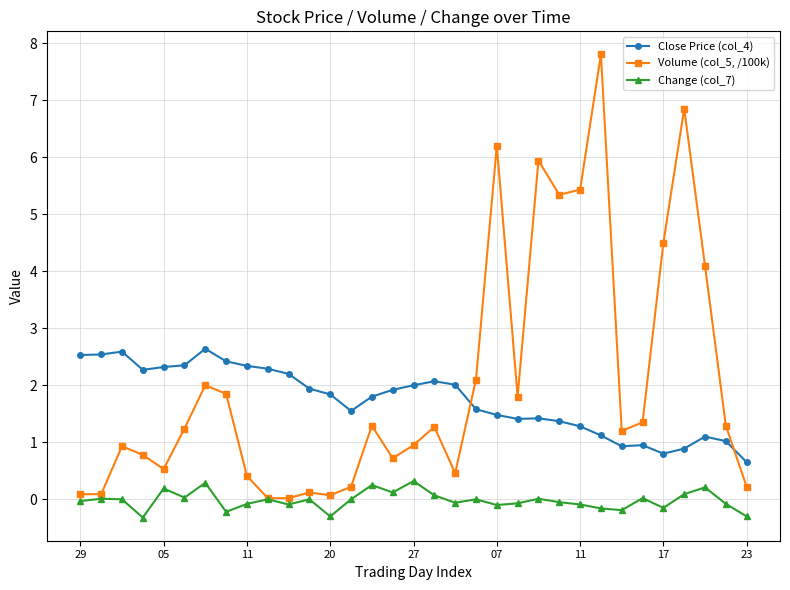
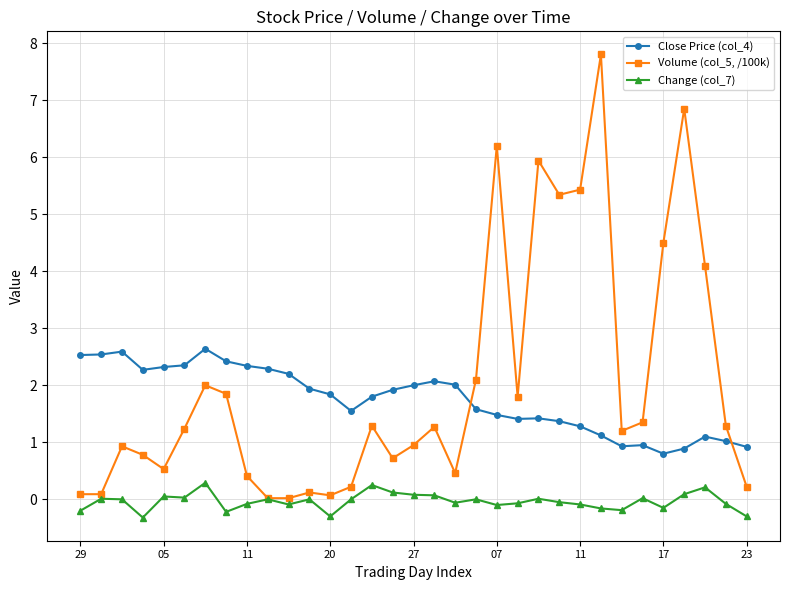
Change (col_7), 29: 0.0 -> -0.2
Change (col_7), 05: 0.2 -> 0.1
Change (col_7), 27: 0.3 -> 0.1
Close Price (col_4), 23: 0.7 -> 0.9
